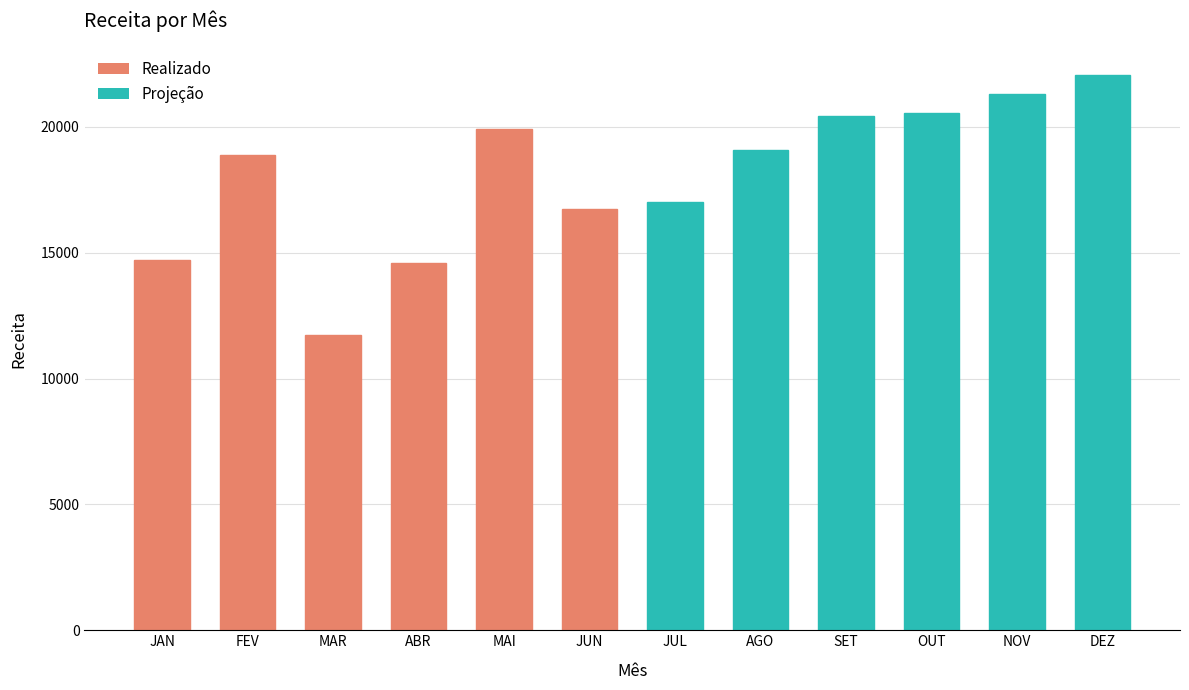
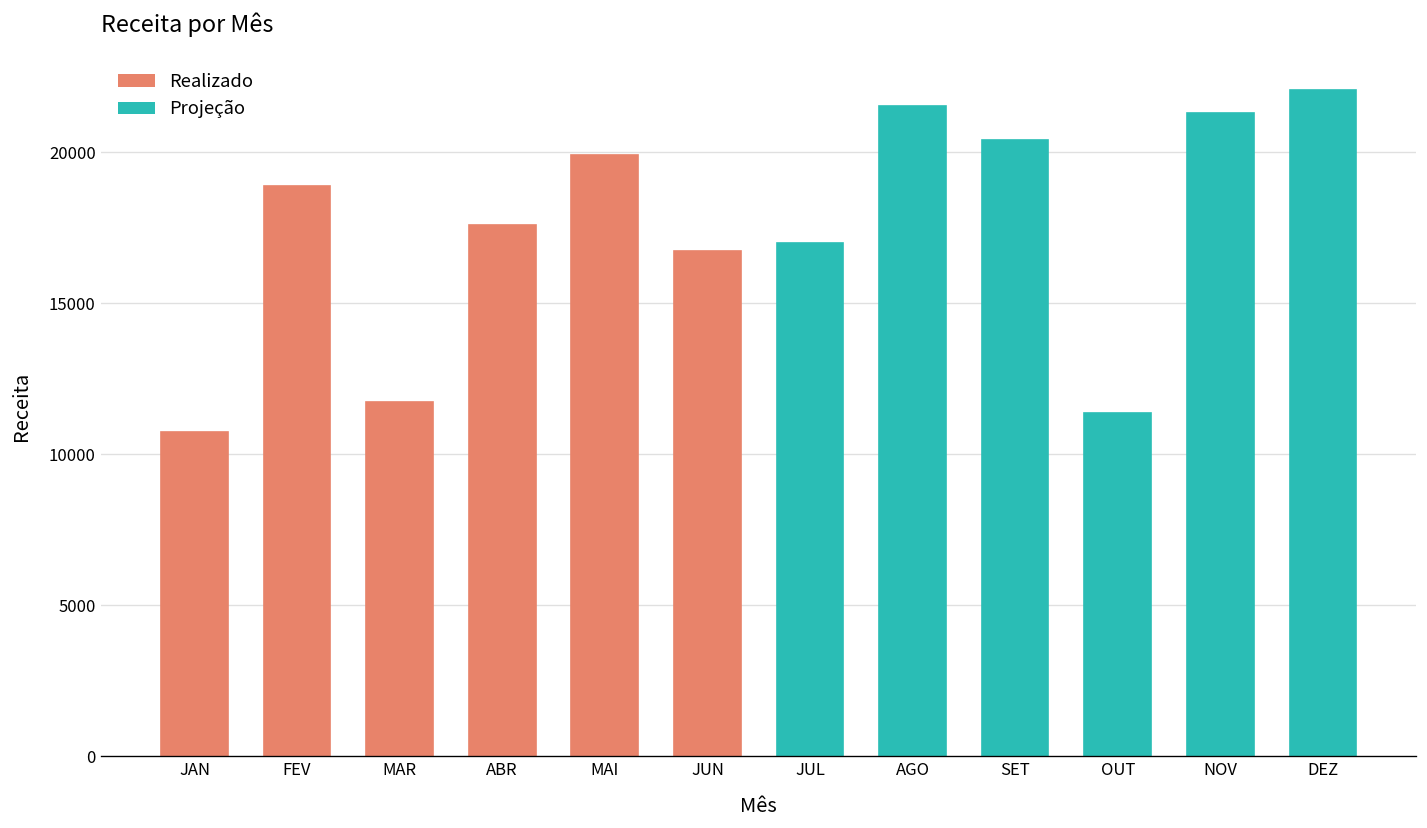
JAN: 14700 -> 10700
ABR: 14600 -> 17600
AGO: 19100 -> 21500
OUT: 20600 -> 11400
